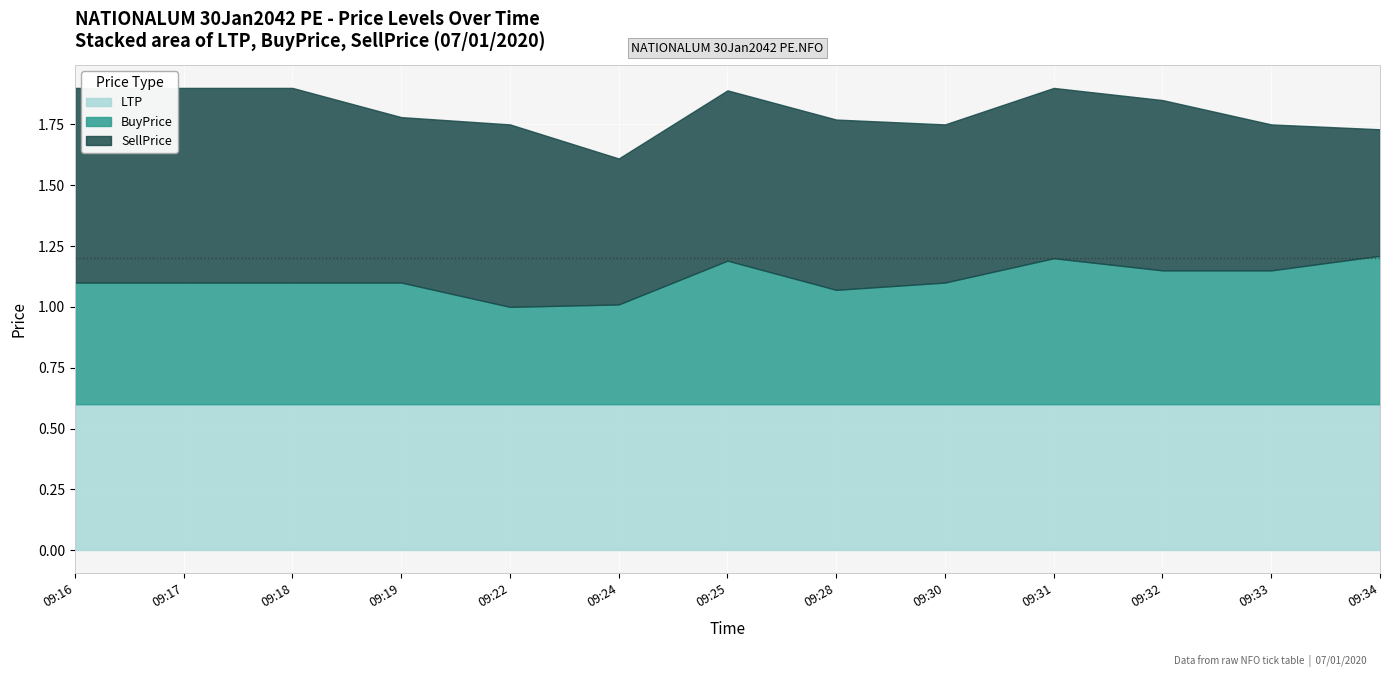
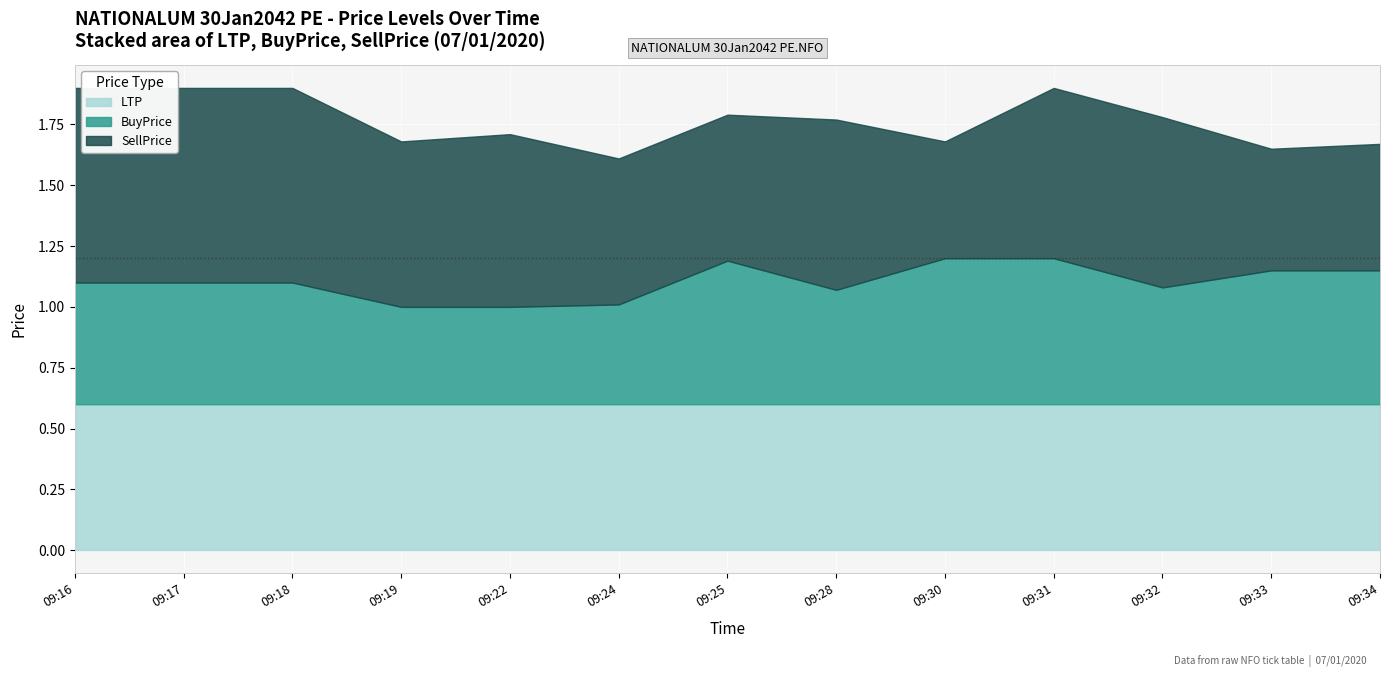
BuyPrice, 09:19: 0.5 -> 0.4
SellPrice, 09:22: 0.75 -> 0.71
SellPrice, 09:25: 0.7 -> 0.6
BuyPrice, 09:30: 0.5 -> 0.6
SellPrice, 09:30: 0.65 -> 0.48
BuyPrice, 09:32: 0.55 -> 0.48
SellPrice, 09:33: 0.6 -> 0.5
BuyPrice, 09:34: 0.61 -> 0.55
